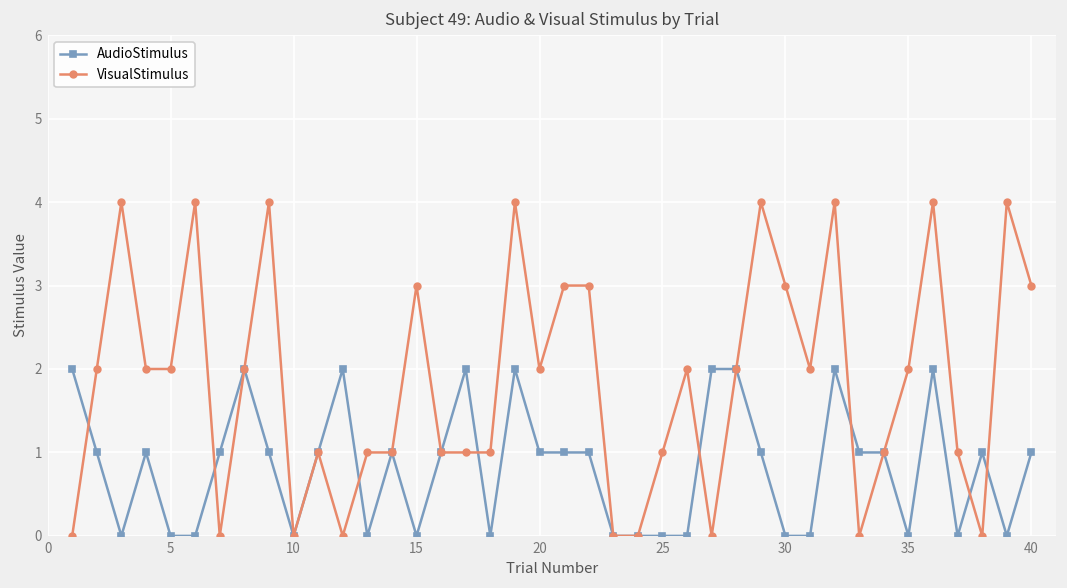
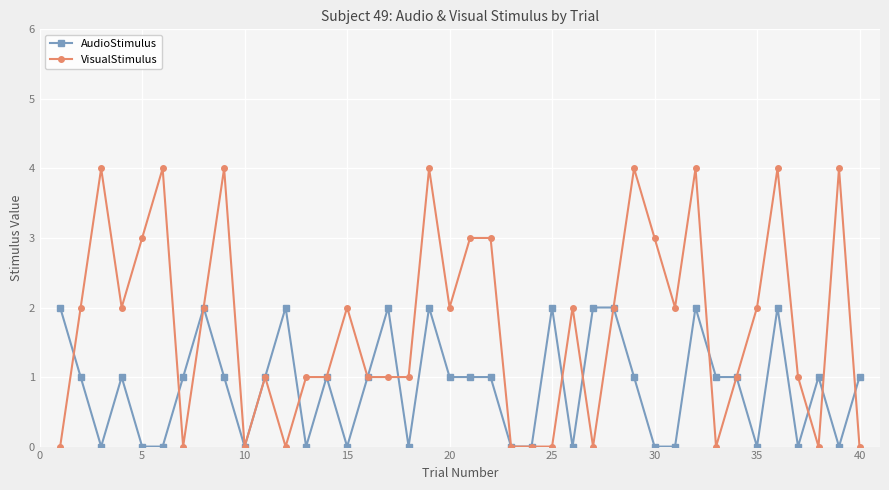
VisualStimulus, 5: 2 -> 3
VisualStimulus, 15: 3 -> 2
AudioStimulus, 25: 0 -> 2
VisualStimulus, 25: 1 -> 0
VisualStimulus, 40: 3 -> 0
